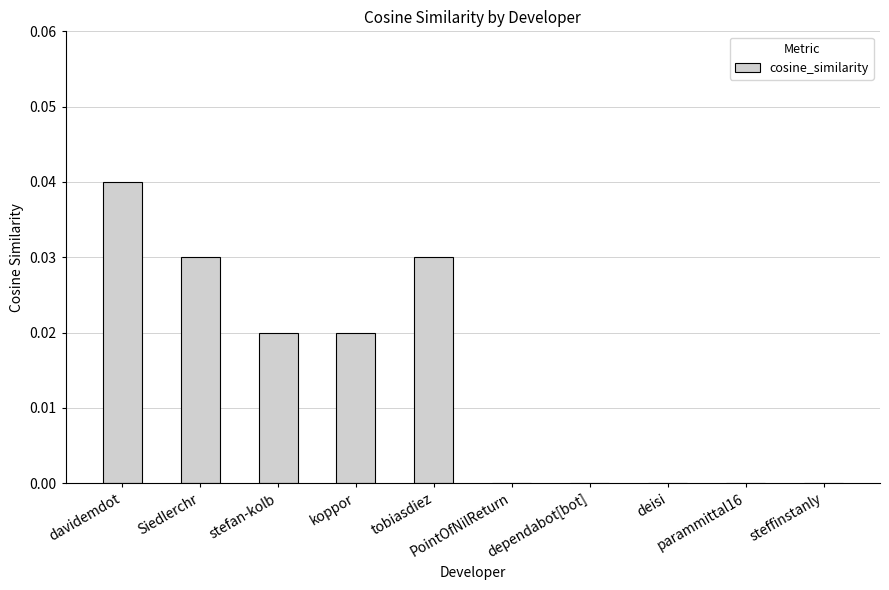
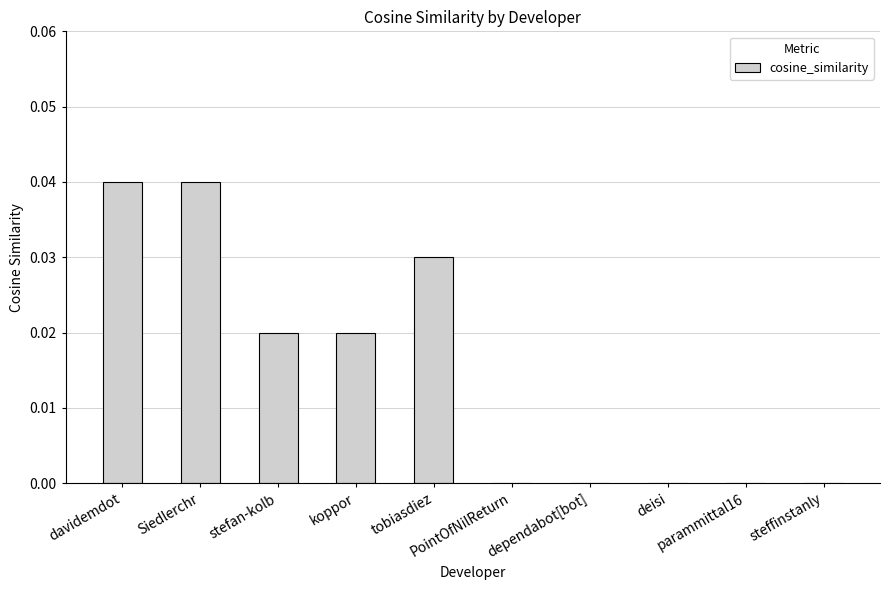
Siedlerchr: 0.03 -> 0.04
